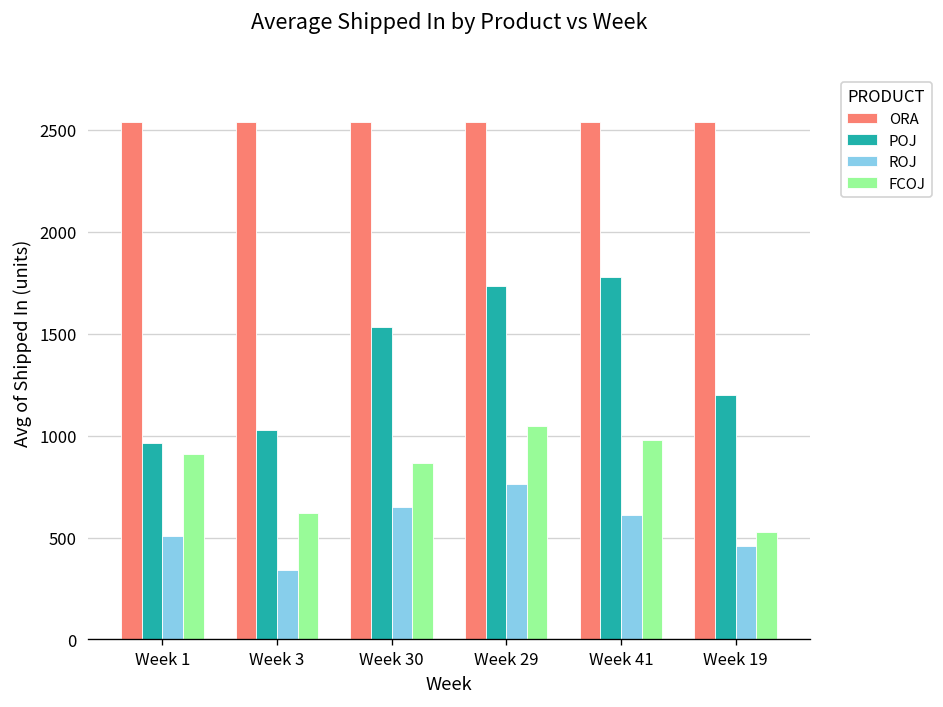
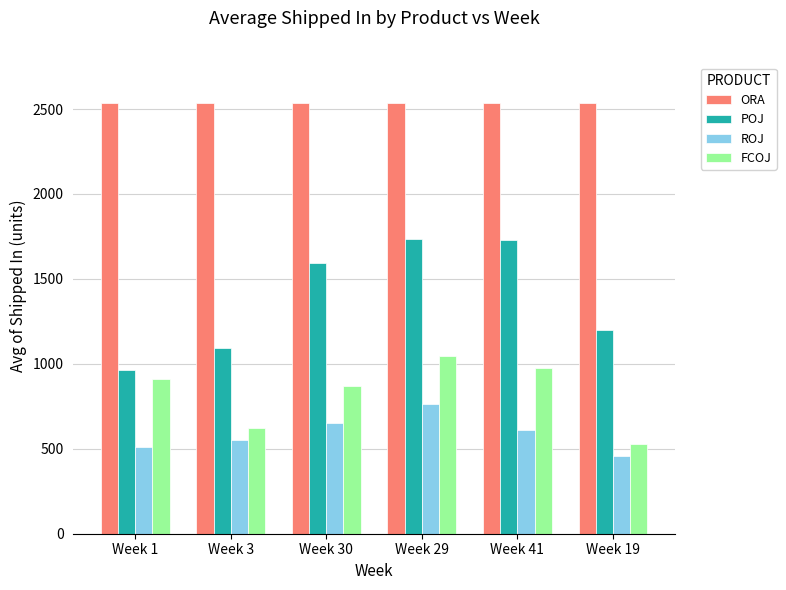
POJ, Week 3: 1030 -> 1100
ROJ, Week 3: 340 -> 550
POJ, Week 30: 1530 -> 1590
POJ, Week 41: 1780 -> 1730
